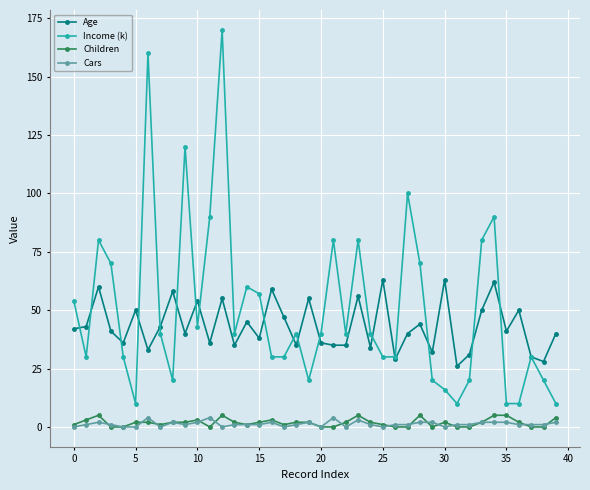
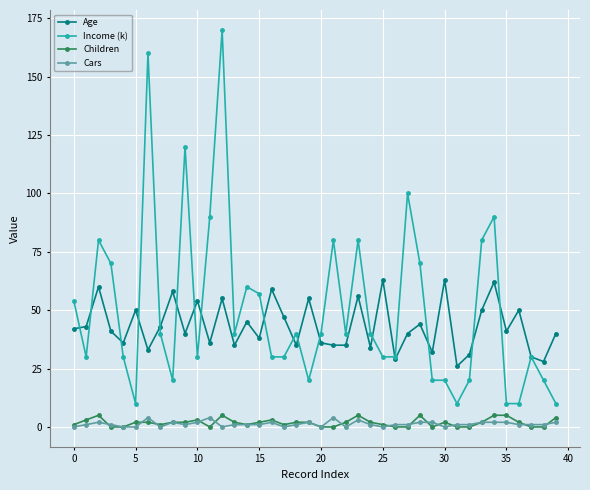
Income (k), 10: 43 -> 30
Income (k), 30: 16 -> 20
